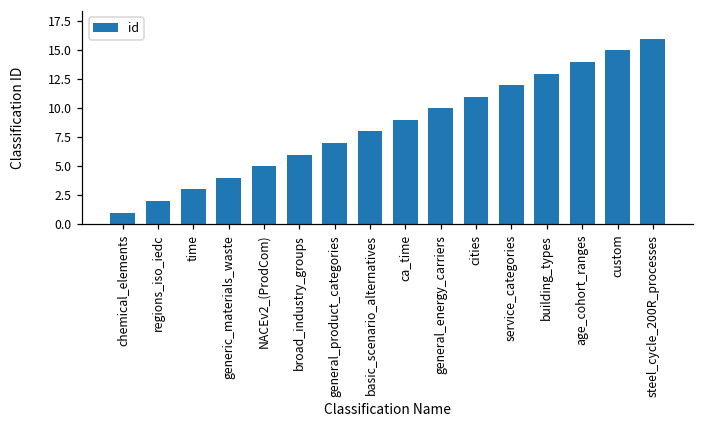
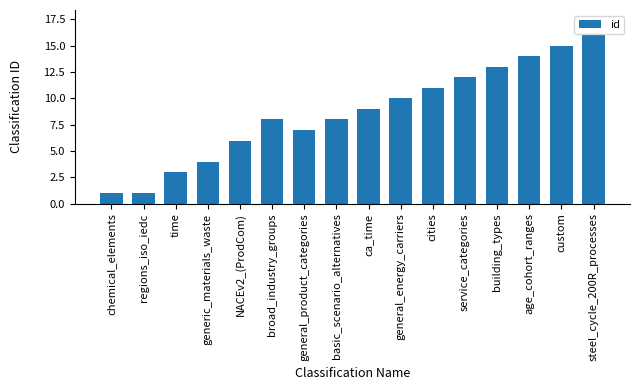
regions_iso_iedc: 2 -> 1
NACEv2_(ProdCom): 5 -> 6
broad_industry_groups: 6 -> 8
